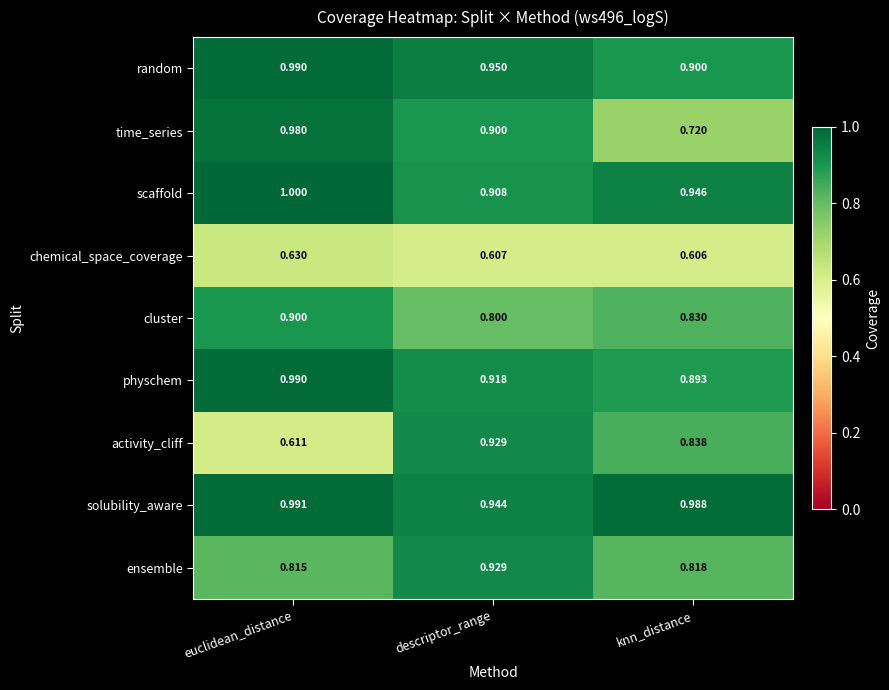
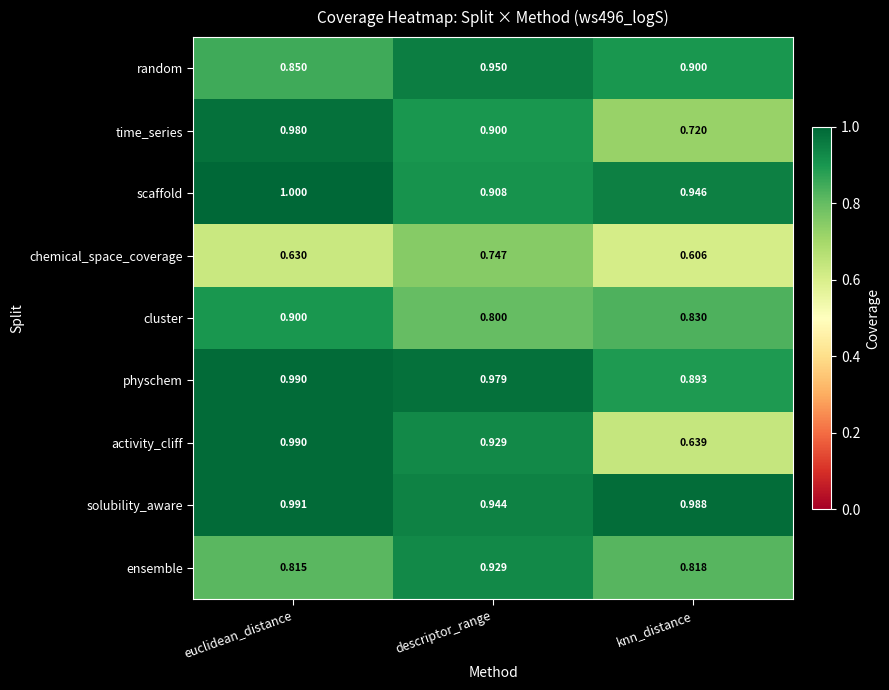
random, euclidean_distance: 0.990 -> 0.850
chemical_space_coverage, descriptor_range: 0.607 -> 0.747
physchem, descriptor_range: 0.918 -> 0.979
activity_cliff, euclidean_distance: 0.611 -> 0.990
activity_cliff, knn_distance: 0.838 -> 0.639
